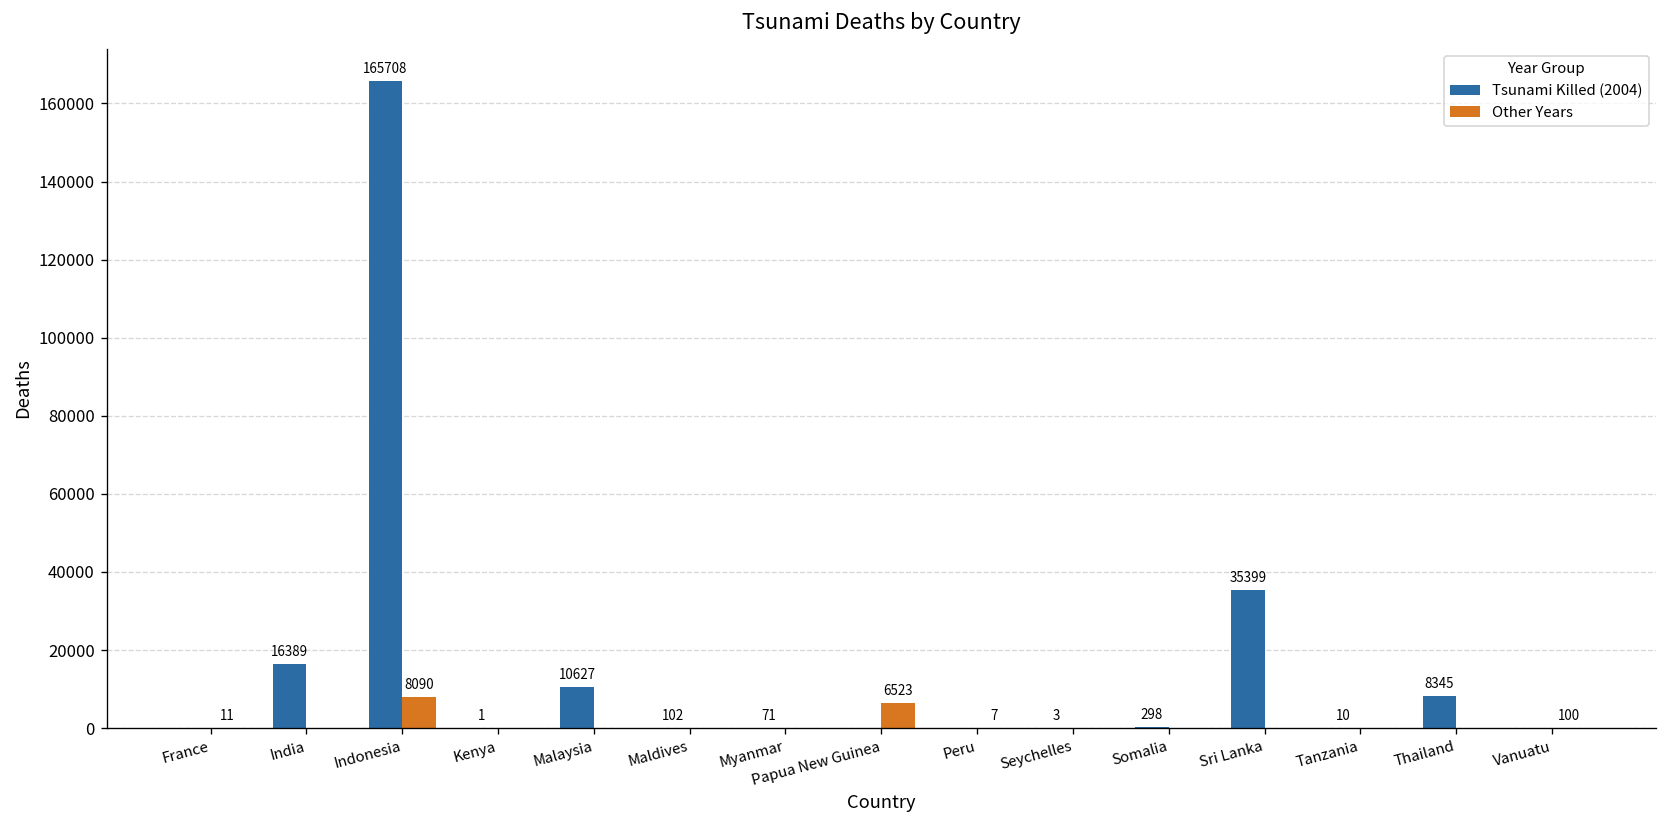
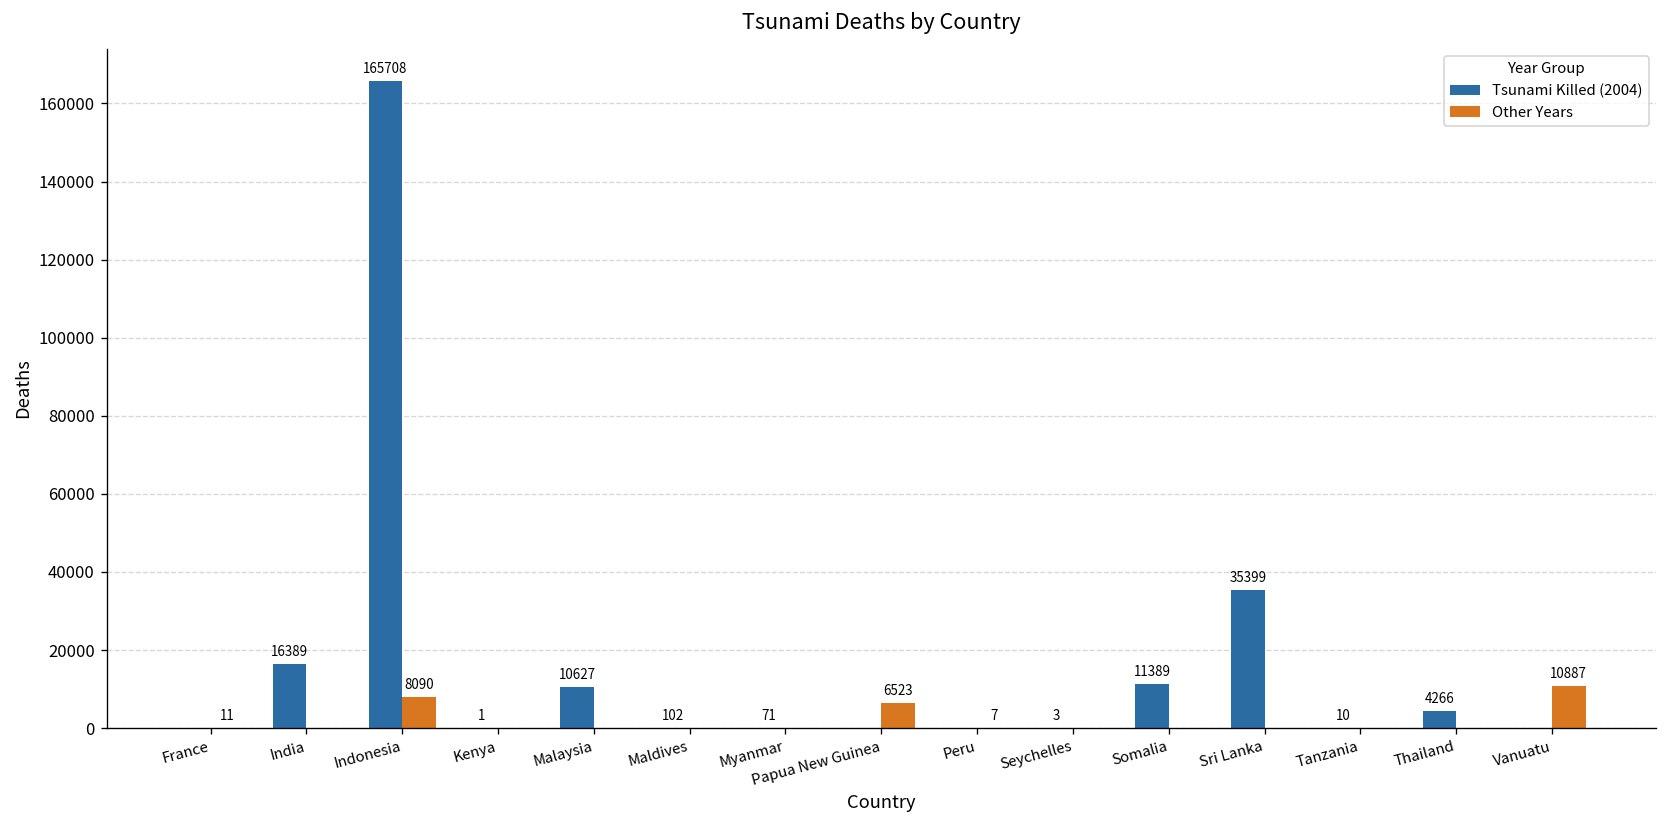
Tsunami Killed (2004), Somalia: 298 -> 11389
Tsunami Killed (2004), Thailand: 8345 -> 4266
Other Years, Vanuatu: 100 -> 10887
